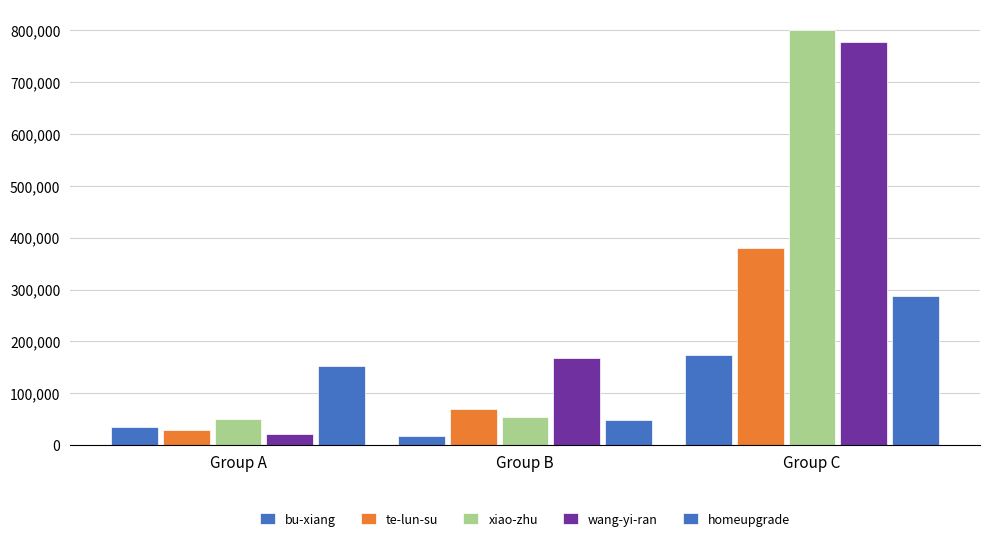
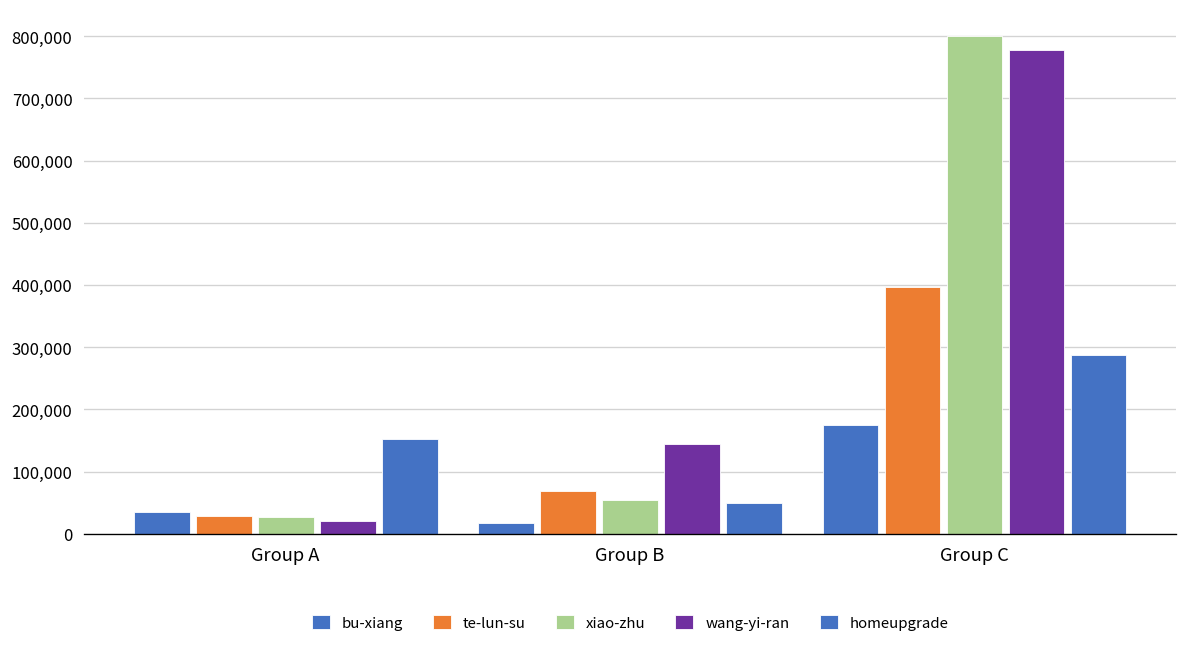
xiao-zhu, Group A: 50,000 -> 30,000
wang-yi-ran, Group B: 170,000 -> 140,000
te-lun-su, Group C: 380,000 -> 400,000
